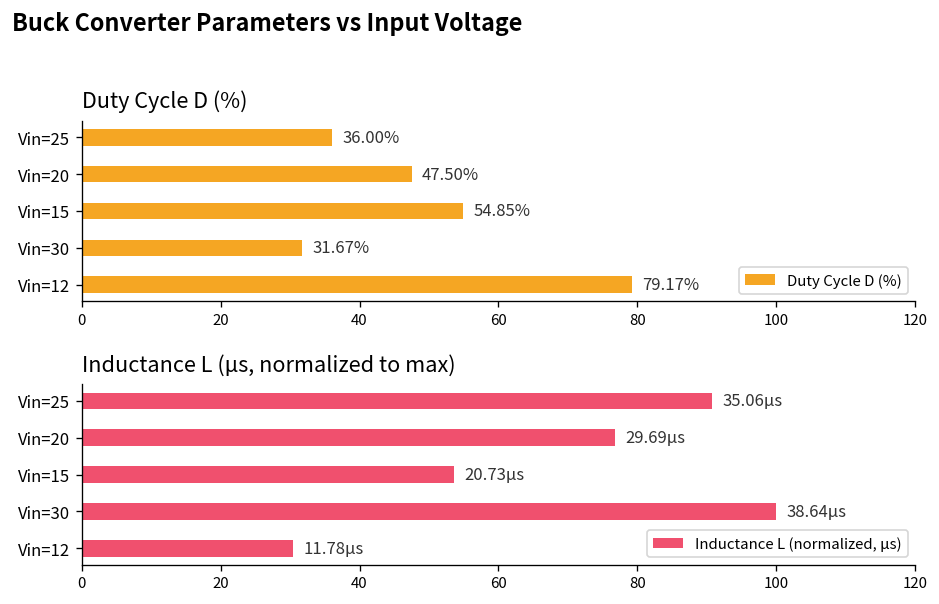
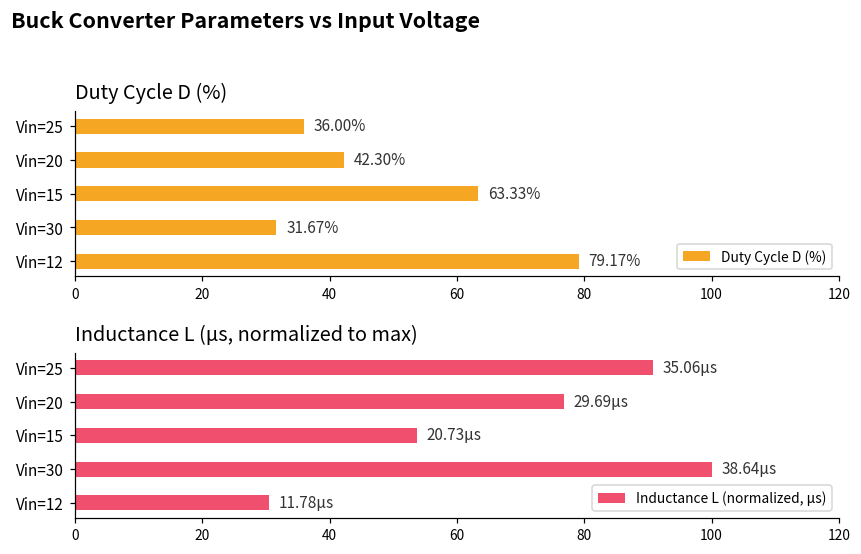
Duty Cycle D (%), Vin=20: 47.50% -> 42.30%
Duty Cycle D (%), Vin=15: 54.85% -> 63.33%
